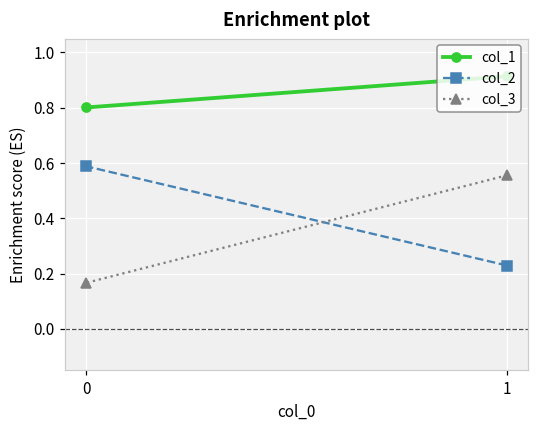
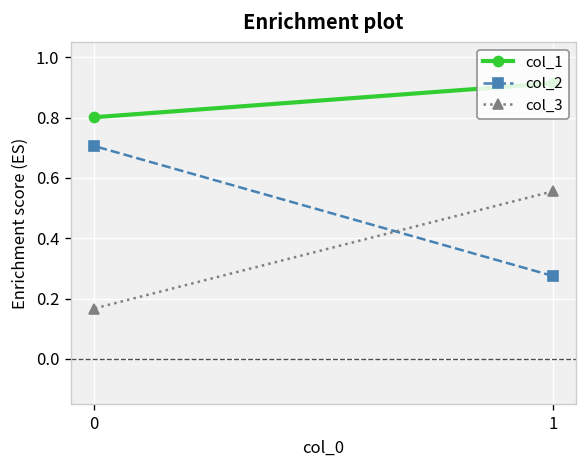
col_2, 0: 0.59 -> 0.71
col_2, 1: 0.23 -> 0.27
